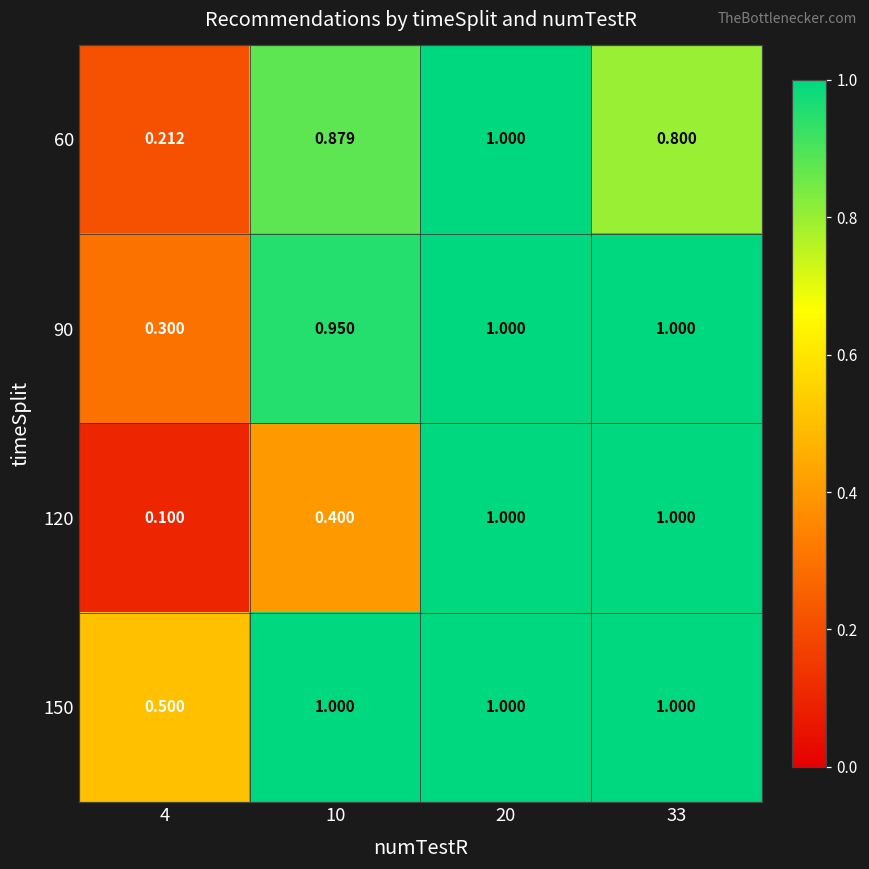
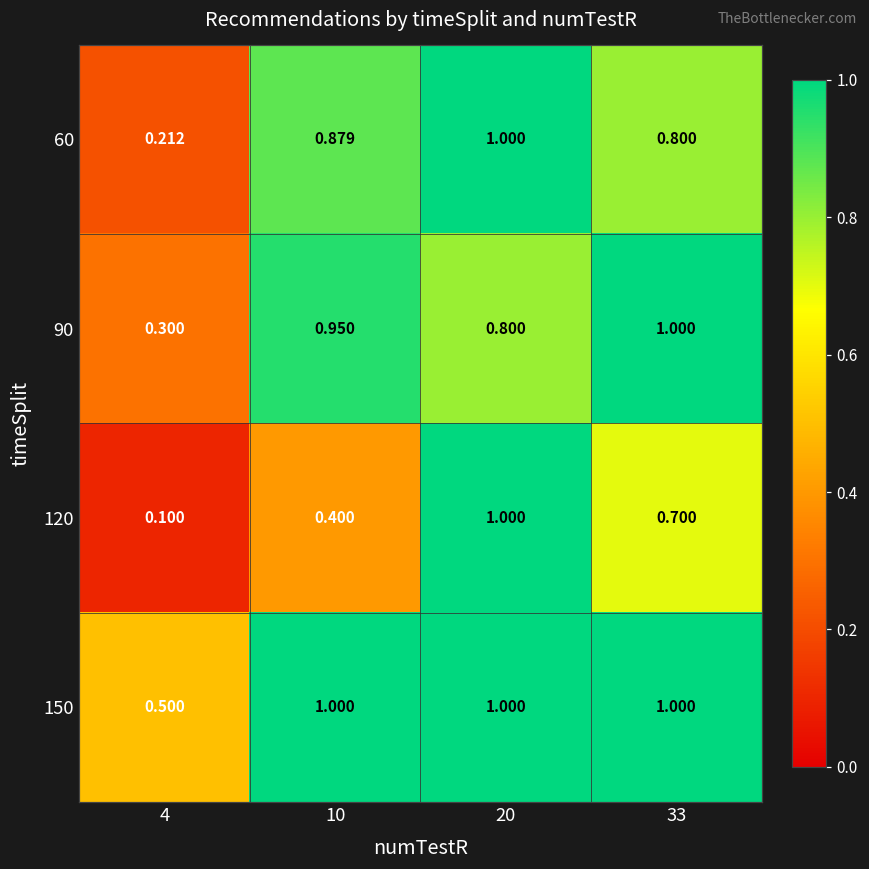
90, 20: 1.000 -> 0.800
120, 33: 1.000 -> 0.700
